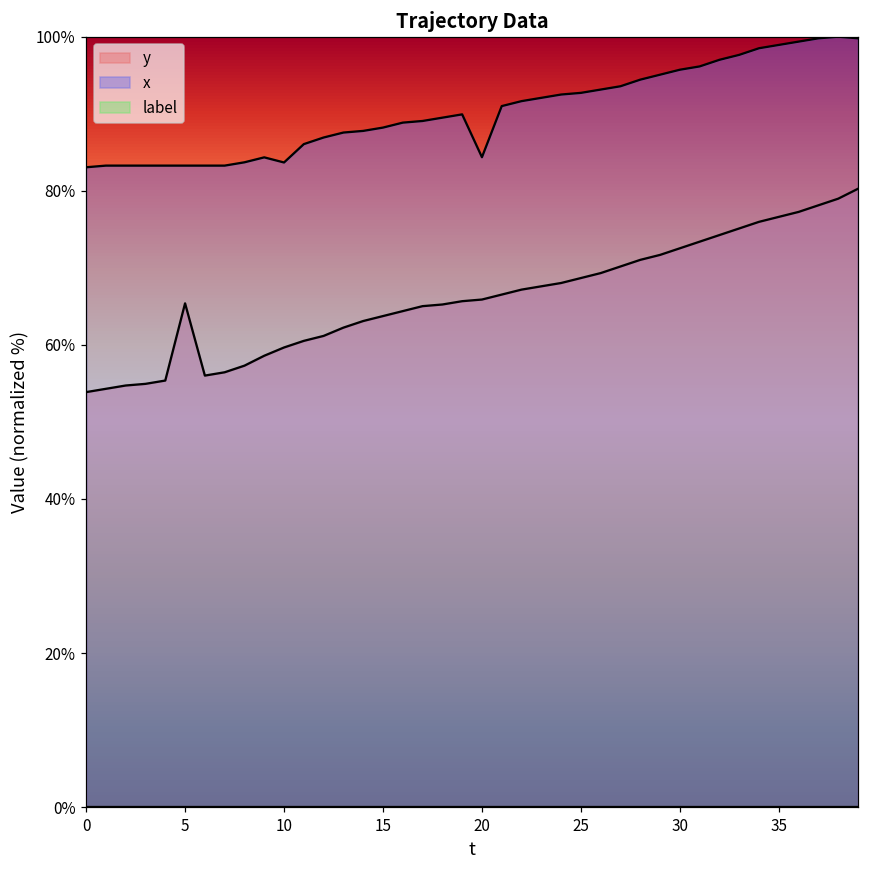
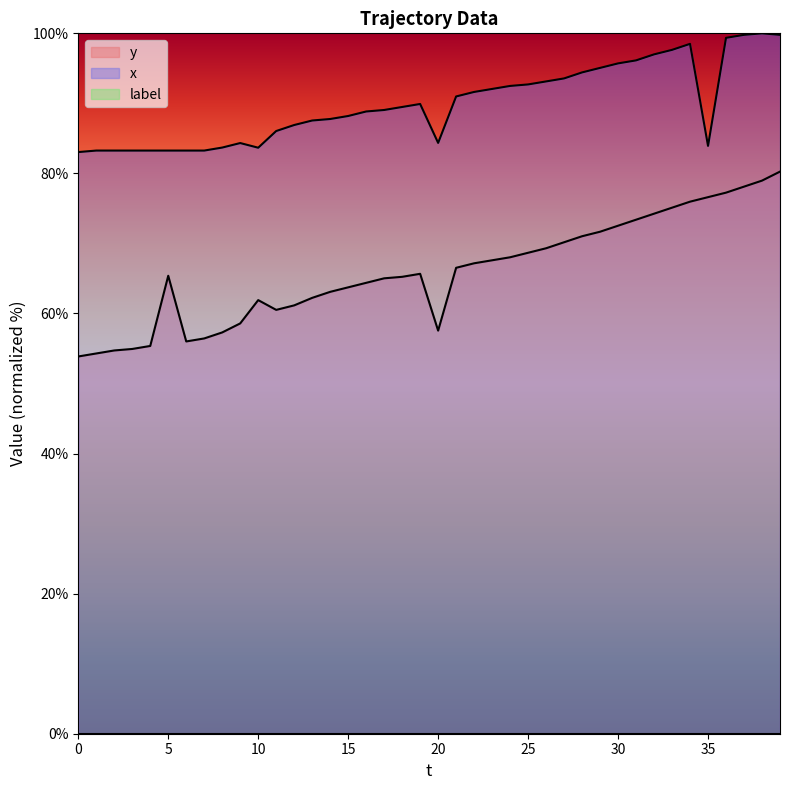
y, 10: 60% -> 62%
y, 20: 66% -> 58%
x, 35: 99% -> 84%
